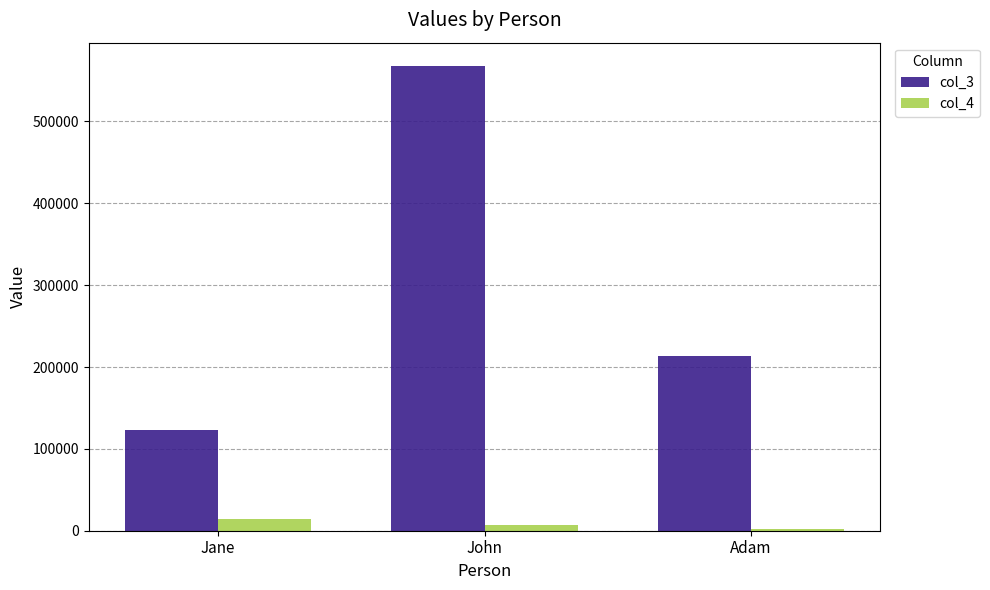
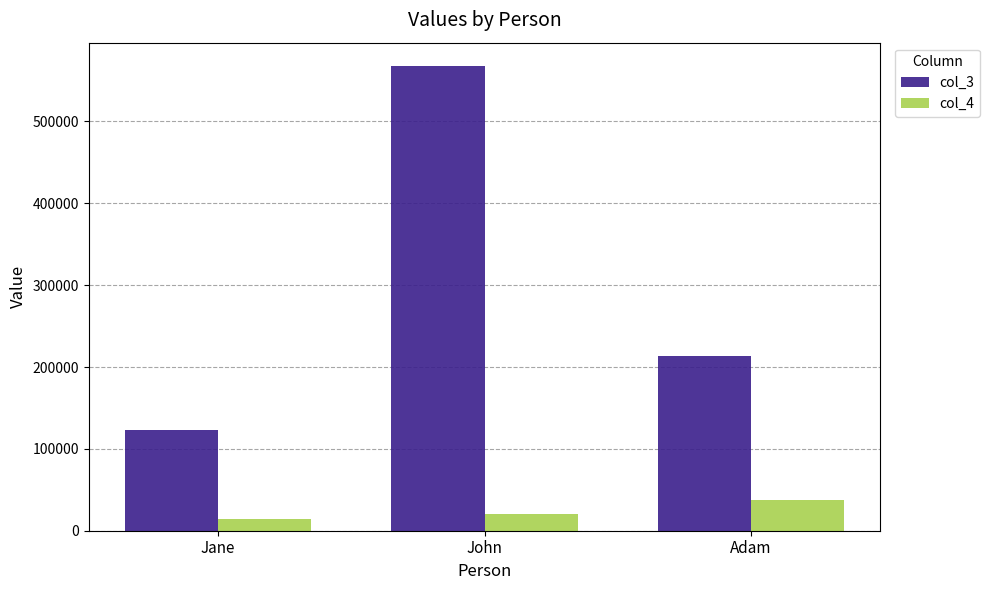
col_4, John: 10000 -> 20000
col_4, Adam: 0 -> 40000
